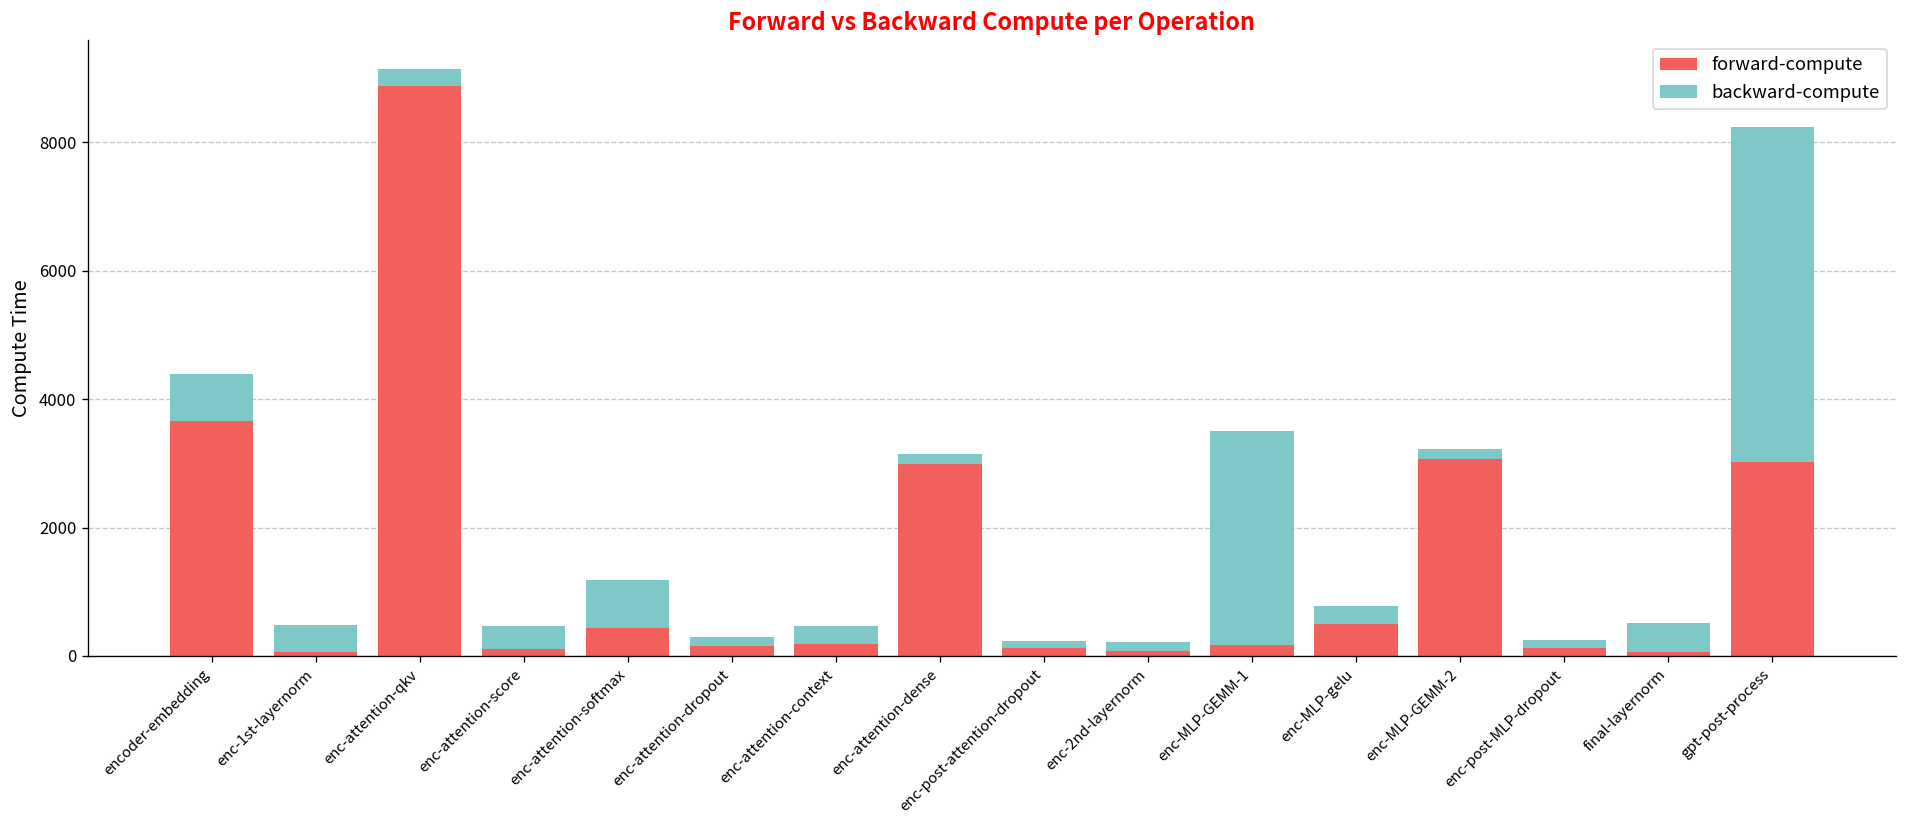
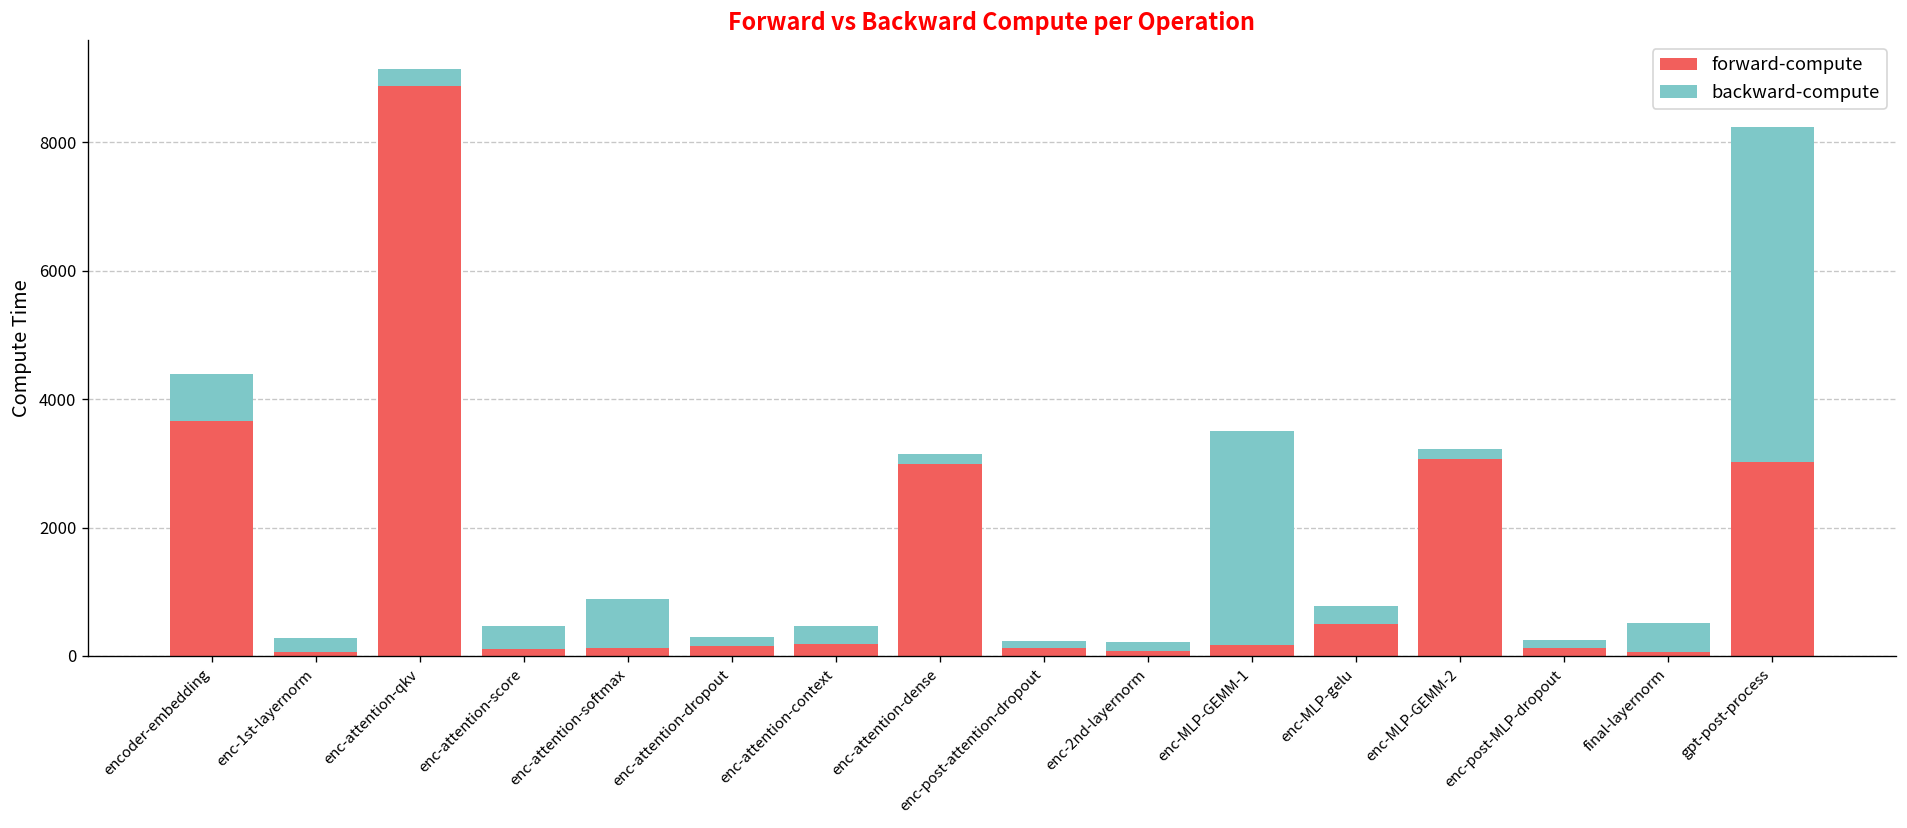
backward-compute, enc-1st-layernorm: 400 -> 200
forward-compute, enc-attention-softmax: 400 -> 100
